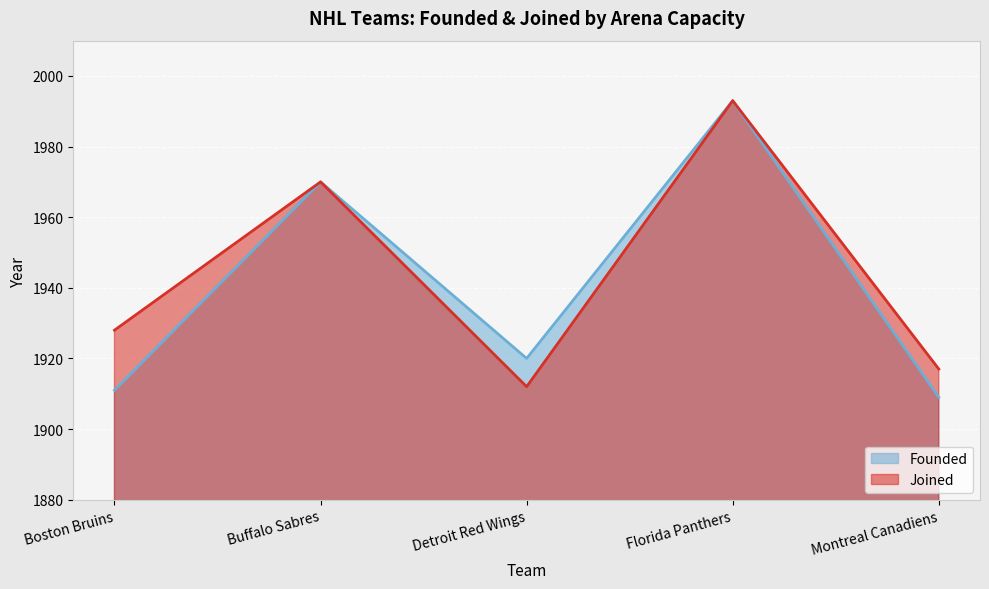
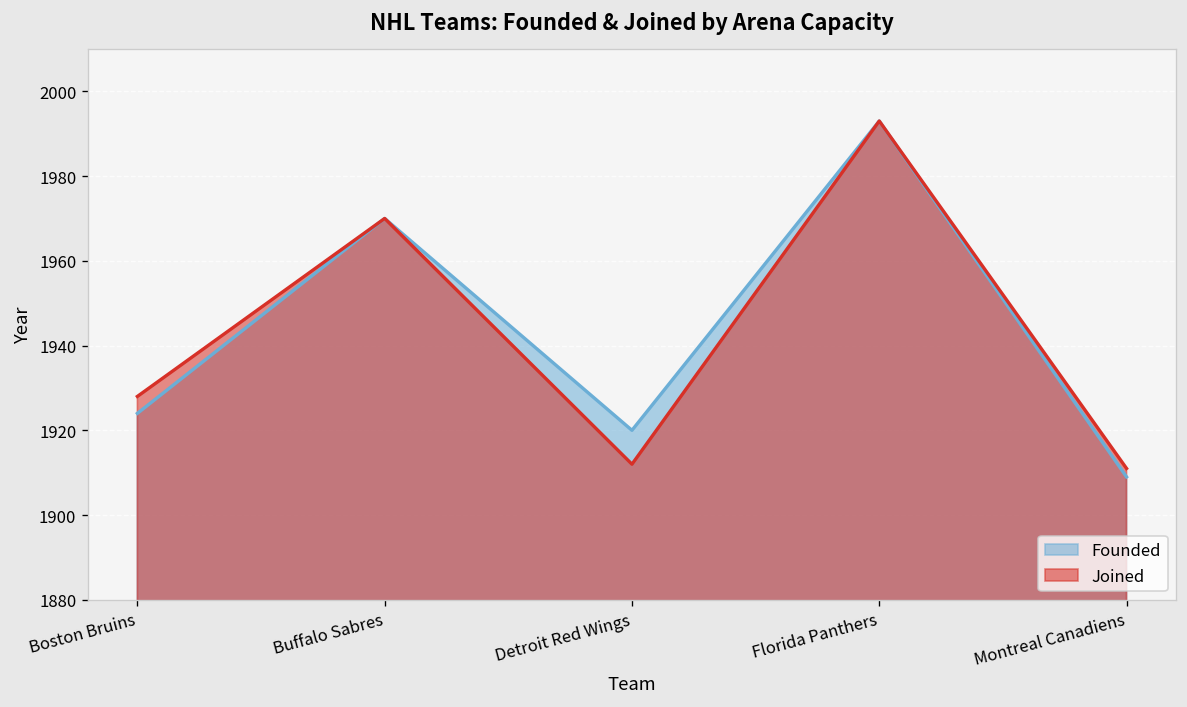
Founded, Boston Bruins: 1911 -> 1924
Joined, Montreal Canadiens: 1917 -> 1911
